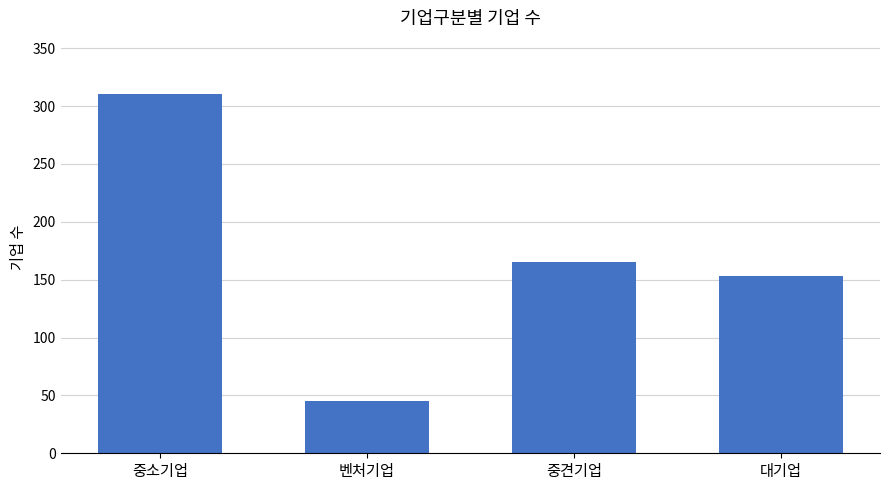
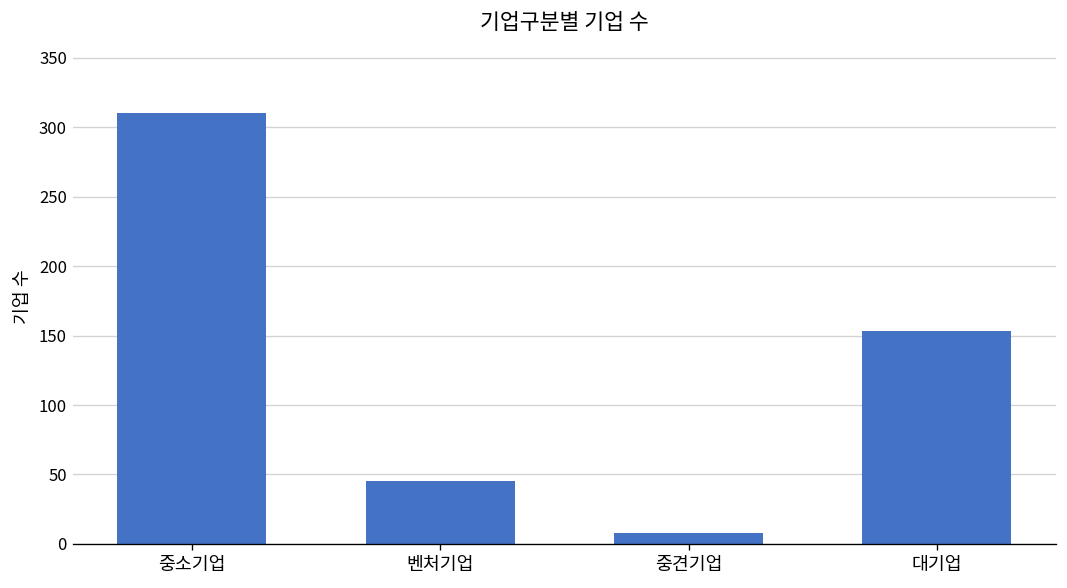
중견기업: 165 -> 8
